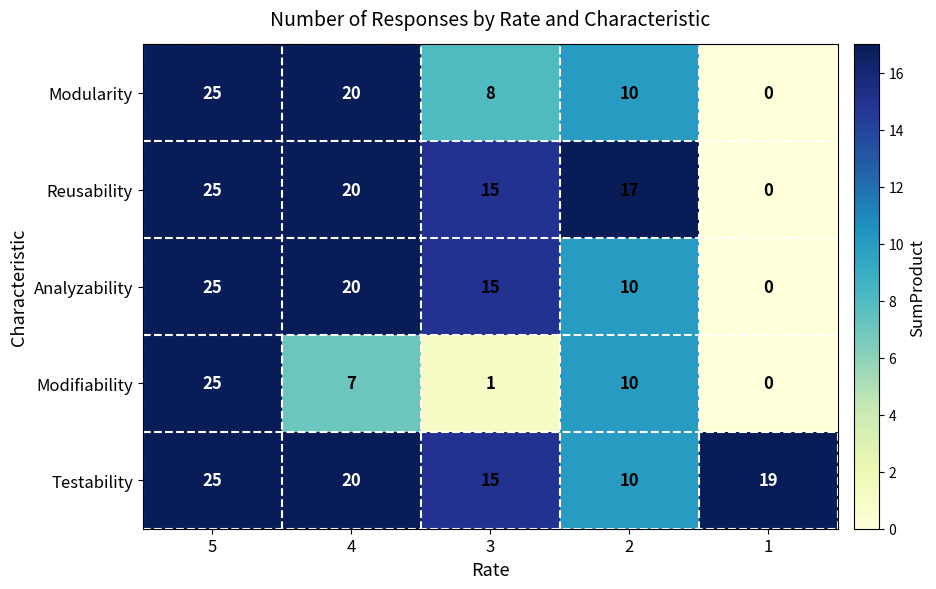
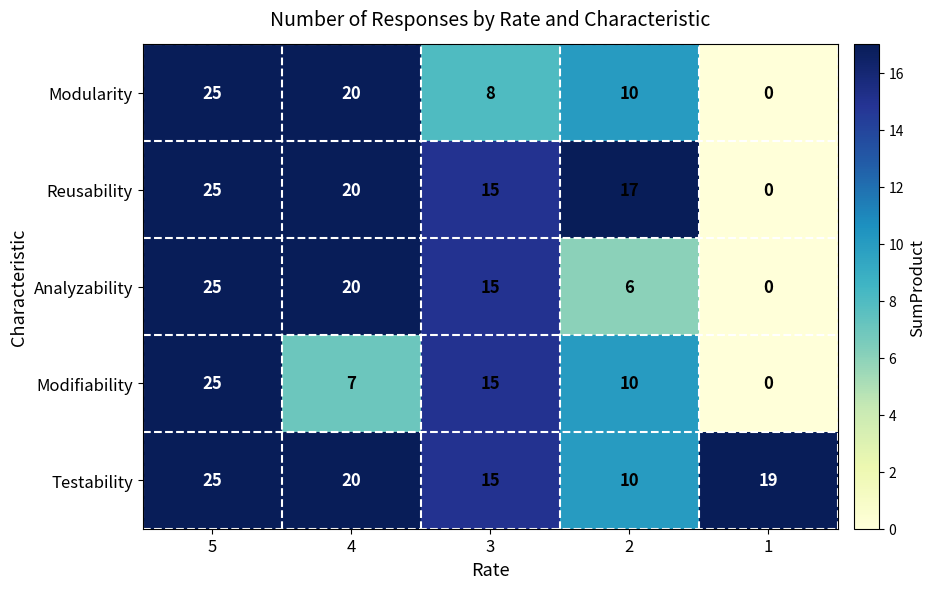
Analyzability, 2: 10 -> 6
Modifiability, 3: 1 -> 15
